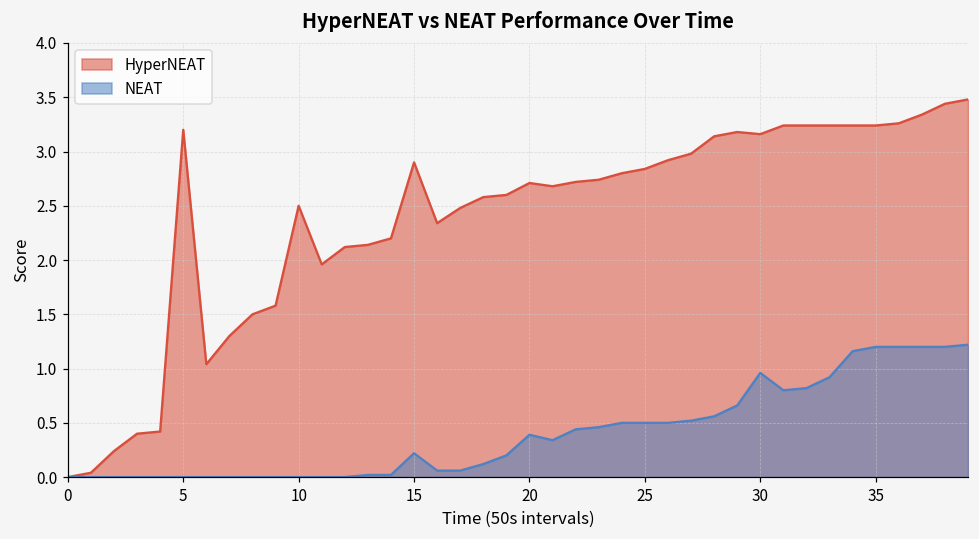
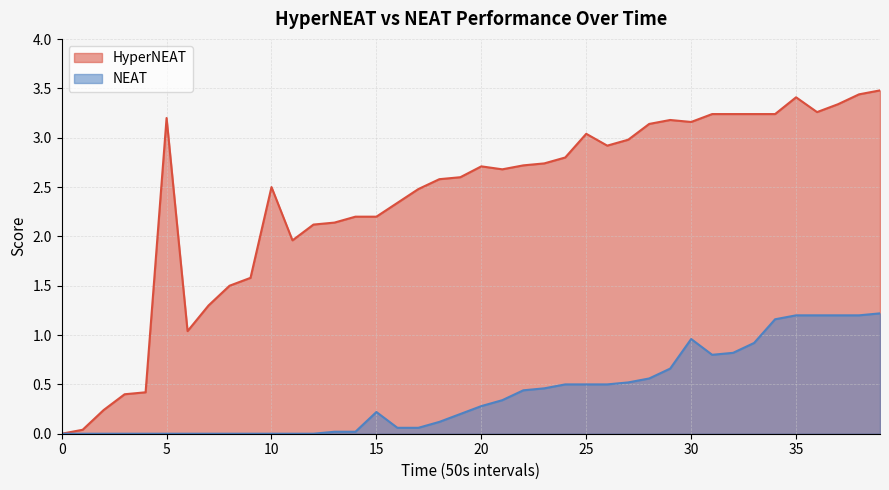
HyperNEAT, 15: 2.9 -> 2.2
NEAT, 20: 0.4 -> 0.3
HyperNEAT, 25: 2.8 -> 3.0
HyperNEAT, 35: 3.2 -> 3.4
